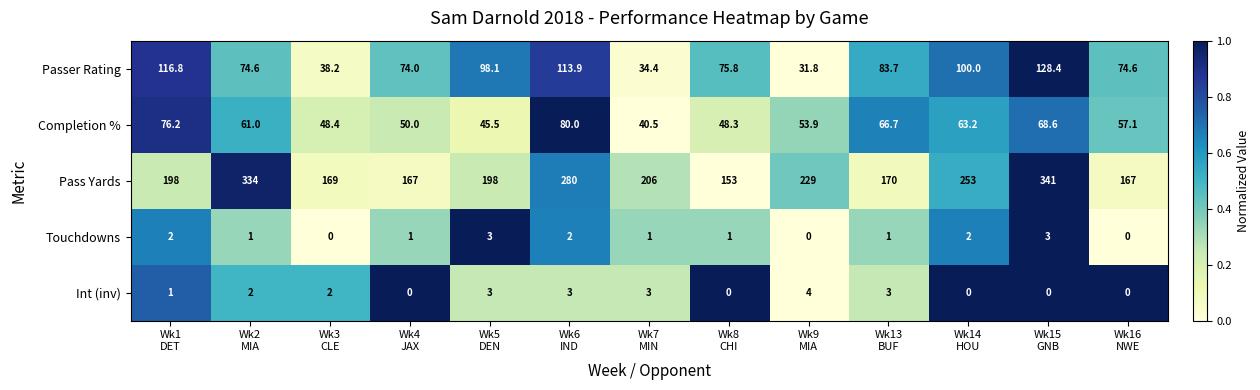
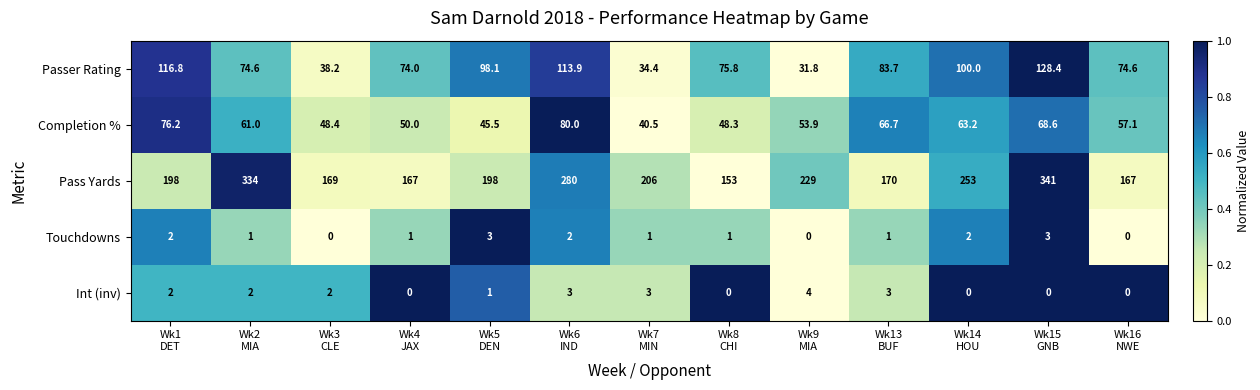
Int (inv), Wk1 DET: 1 -> 2
Int (inv), Wk5 DEN: 3 -> 1
